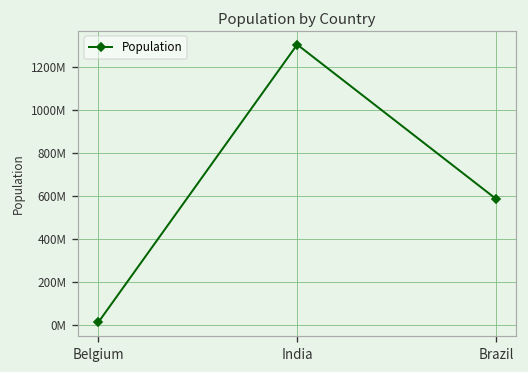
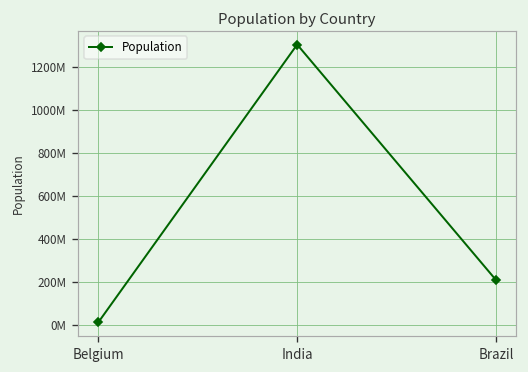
Brazil: 590000000 -> 210000000
